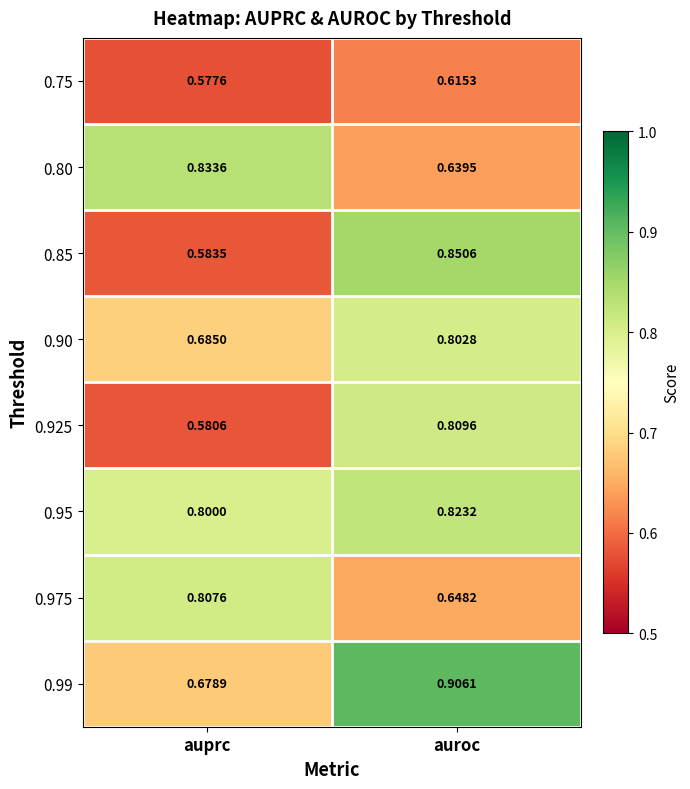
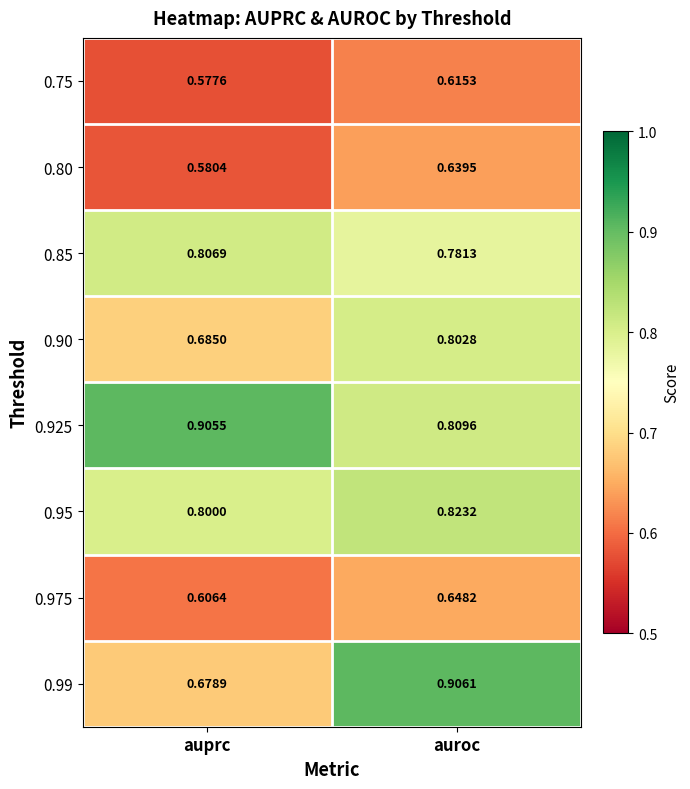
0.80, auprc: 0.8336 -> 0.5804
0.85, auprc: 0.5835 -> 0.8069
0.85, auroc: 0.8506 -> 0.7813
0.925, auprc: 0.5806 -> 0.9055
0.975, auprc: 0.8076 -> 0.6064
